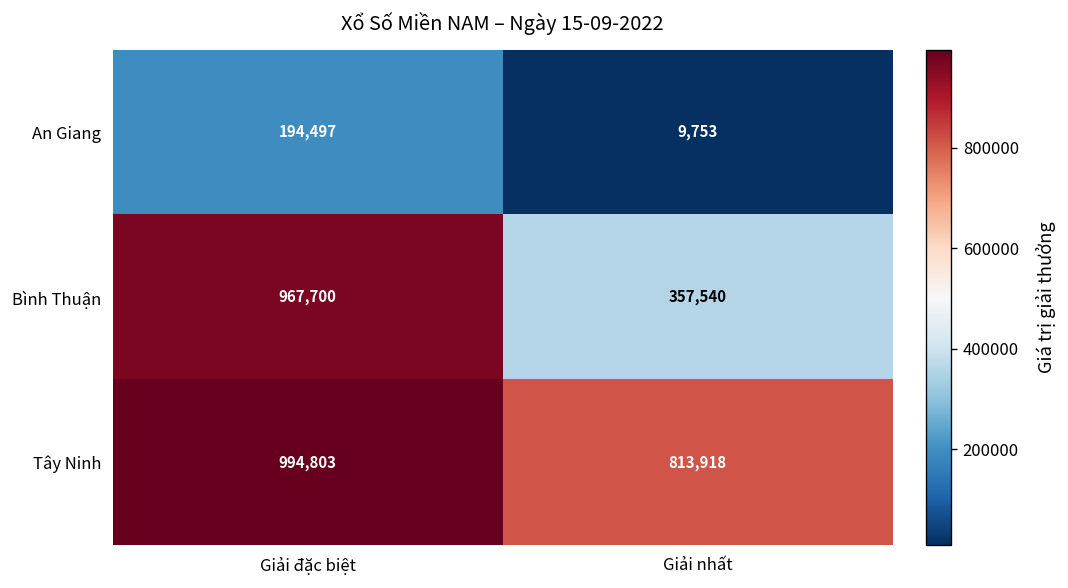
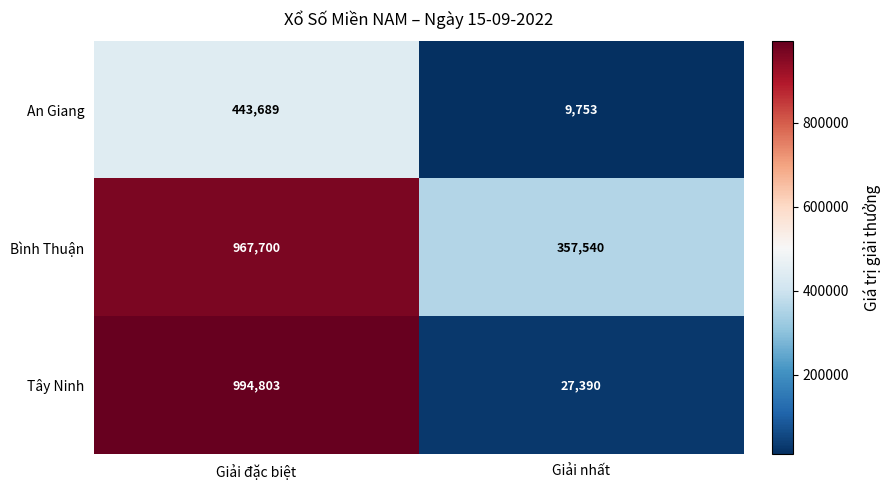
An Giang, Giải đặc biệt: 194,497 -> 443,689
Tây Ninh, Giải nhất: 813,918 -> 27,390
